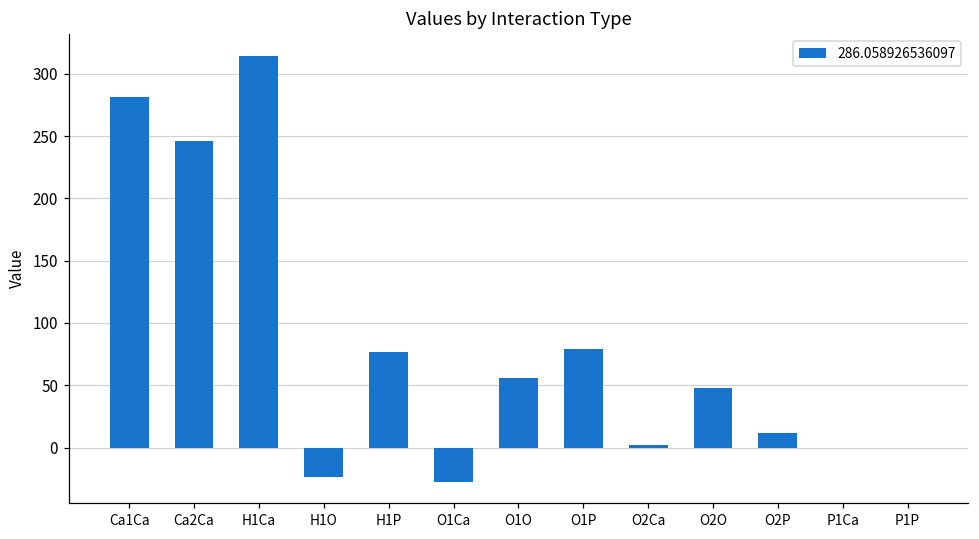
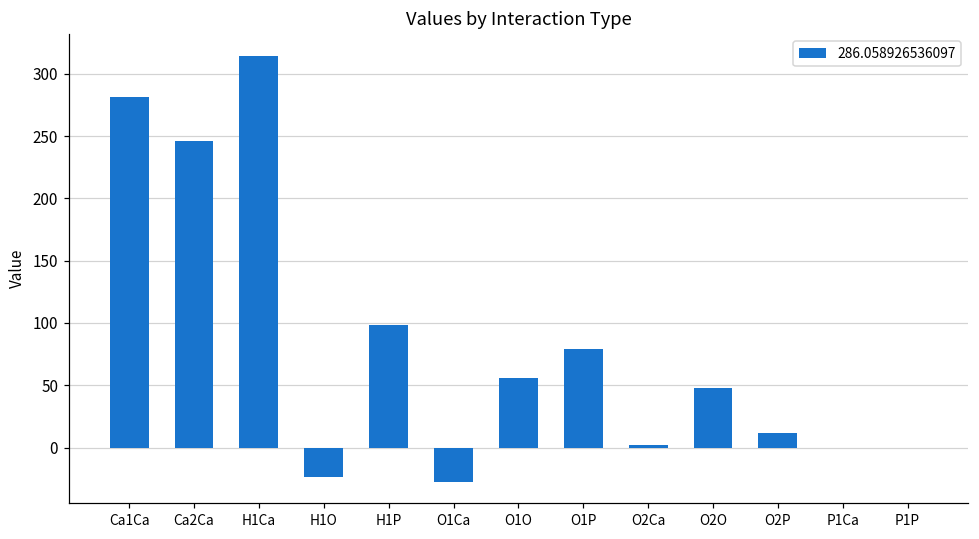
H1P: 77 -> 99
